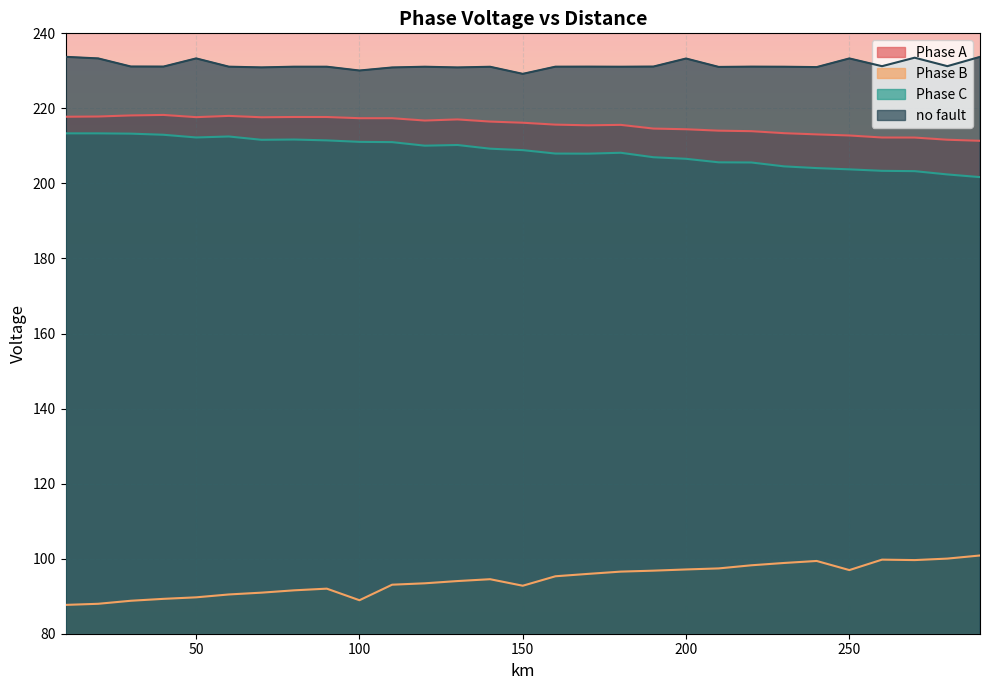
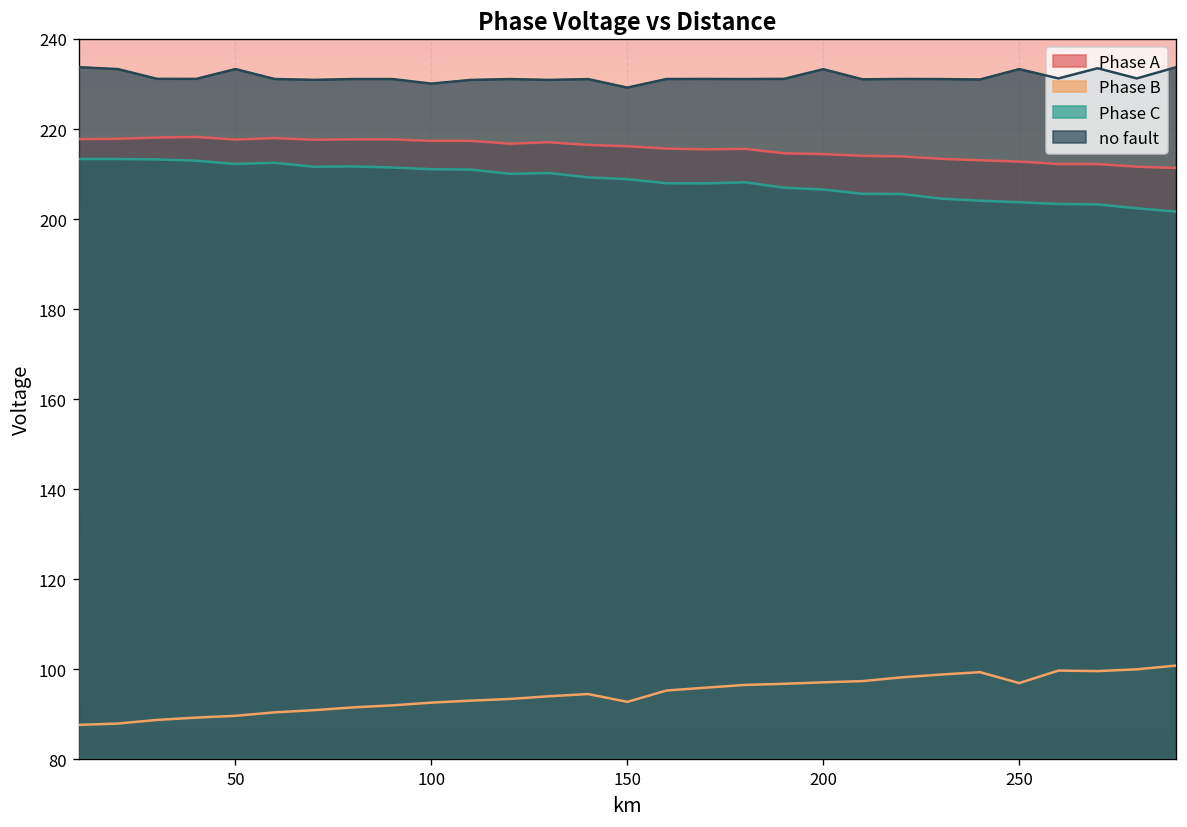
Phase B, 100: 89 -> 93
